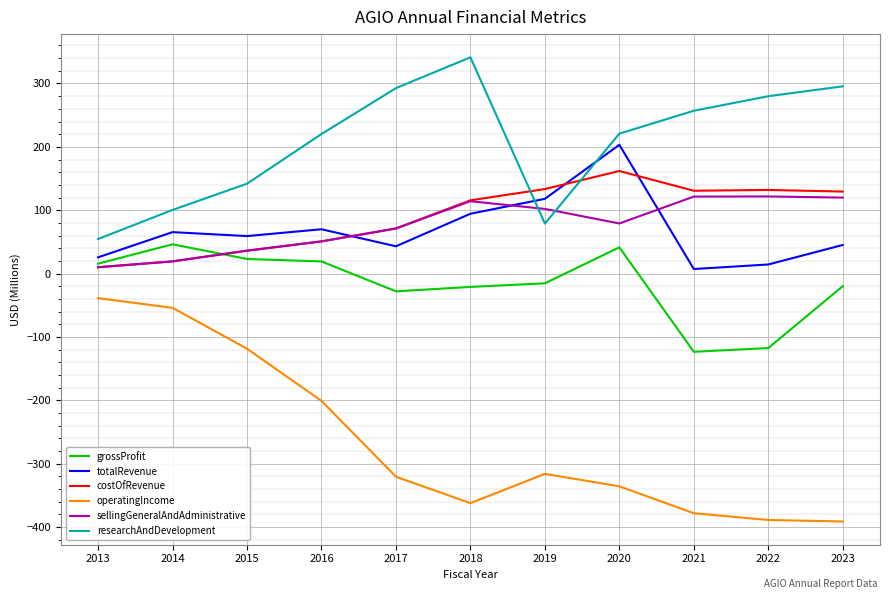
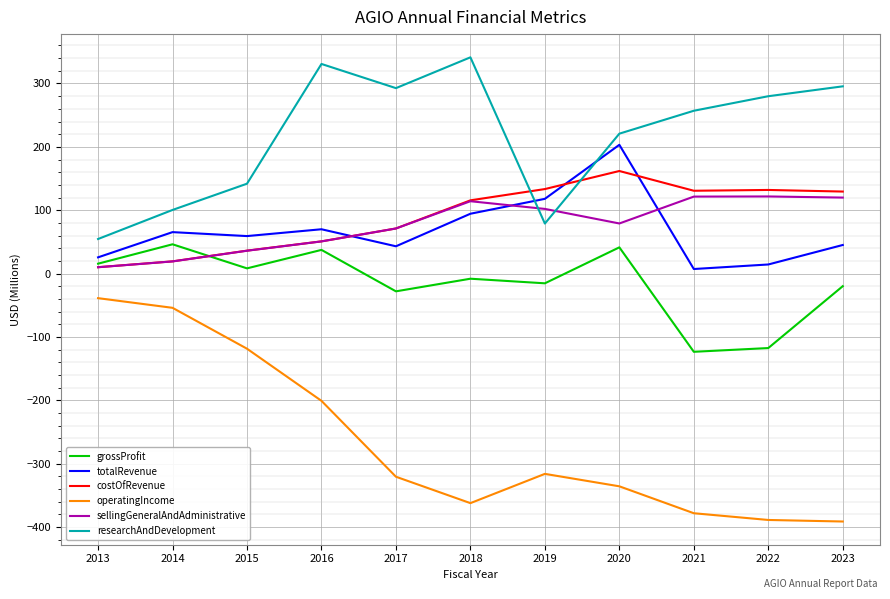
grossProfit, 2015: 20 -> 10
grossProfit, 2016: 20 -> 40
researchAndDevelopment, 2016: 220 -> 330
grossProfit, 2018: -20 -> -10
